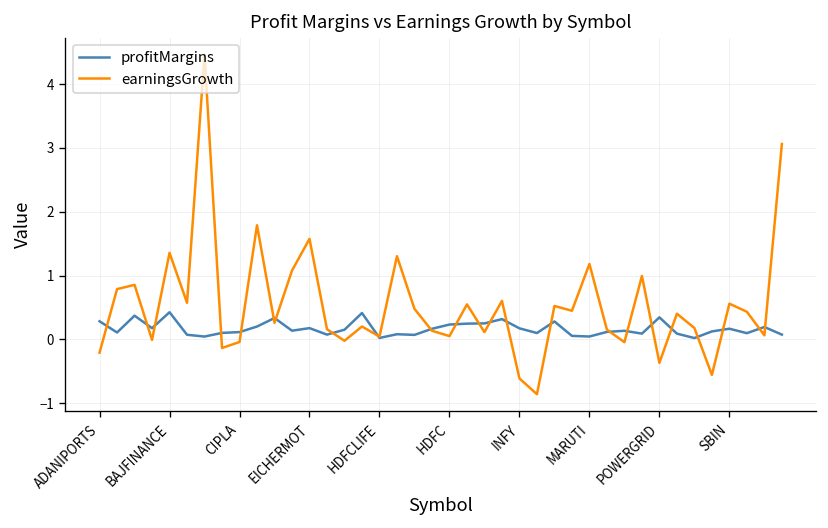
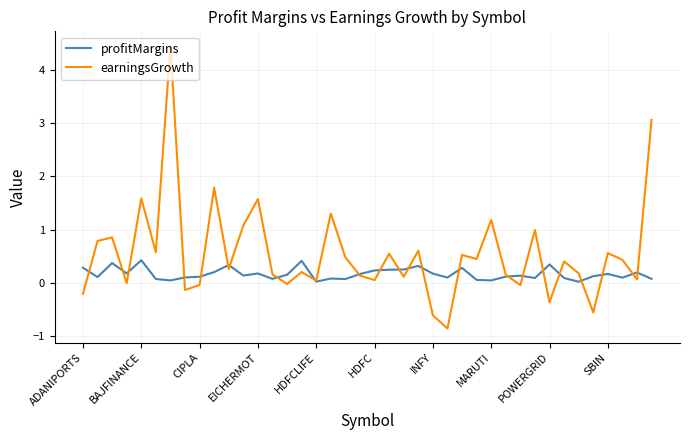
earningsGrowth, BAJFINANCE: 1.4 -> 1.6
